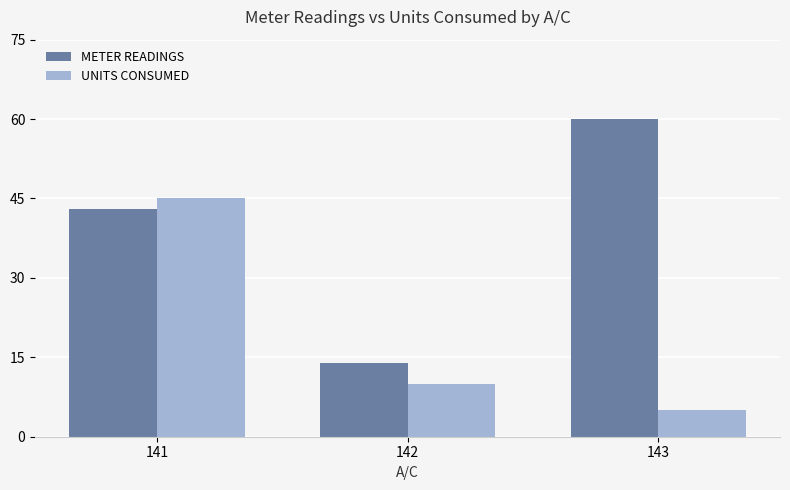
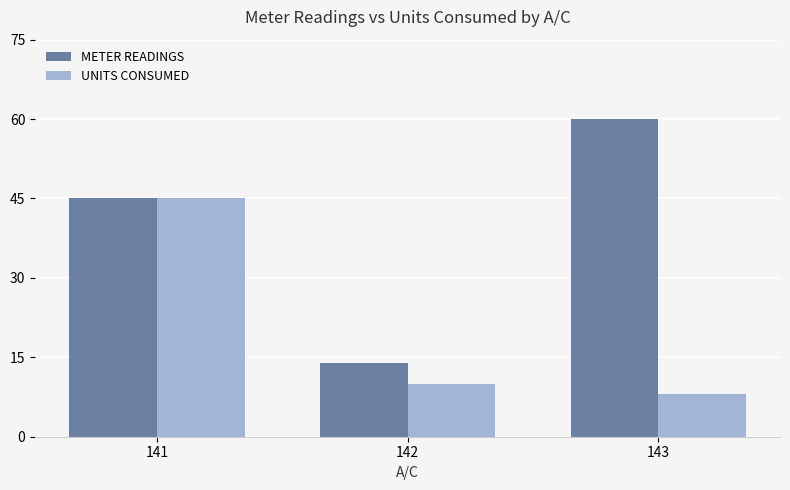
METER READINGS, 141: 43 -> 45
UNITS CONSUMED, 143: 5 -> 8
